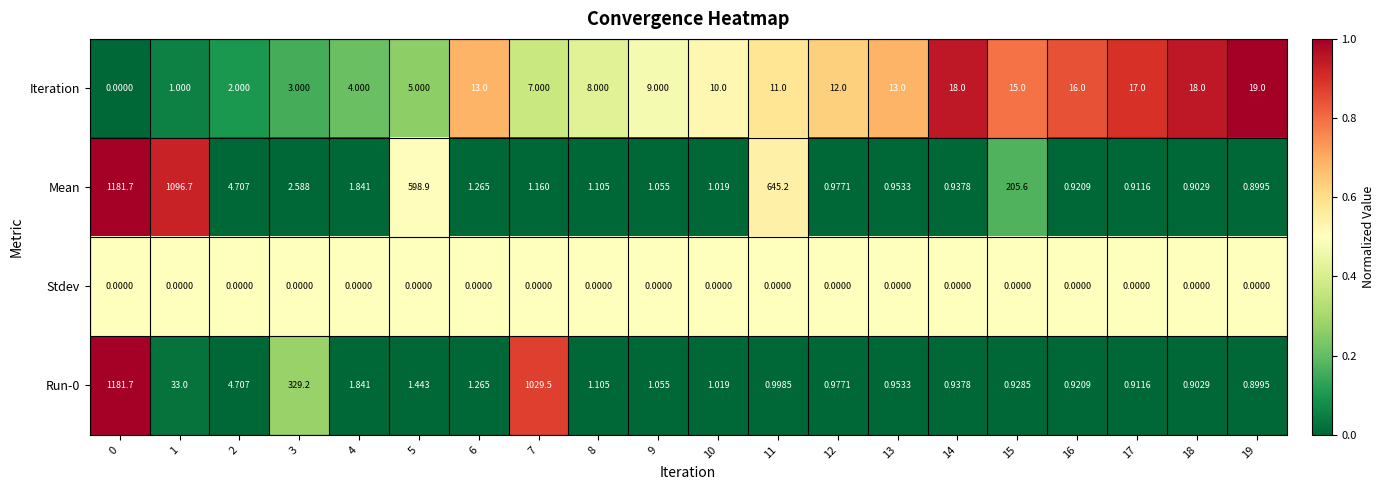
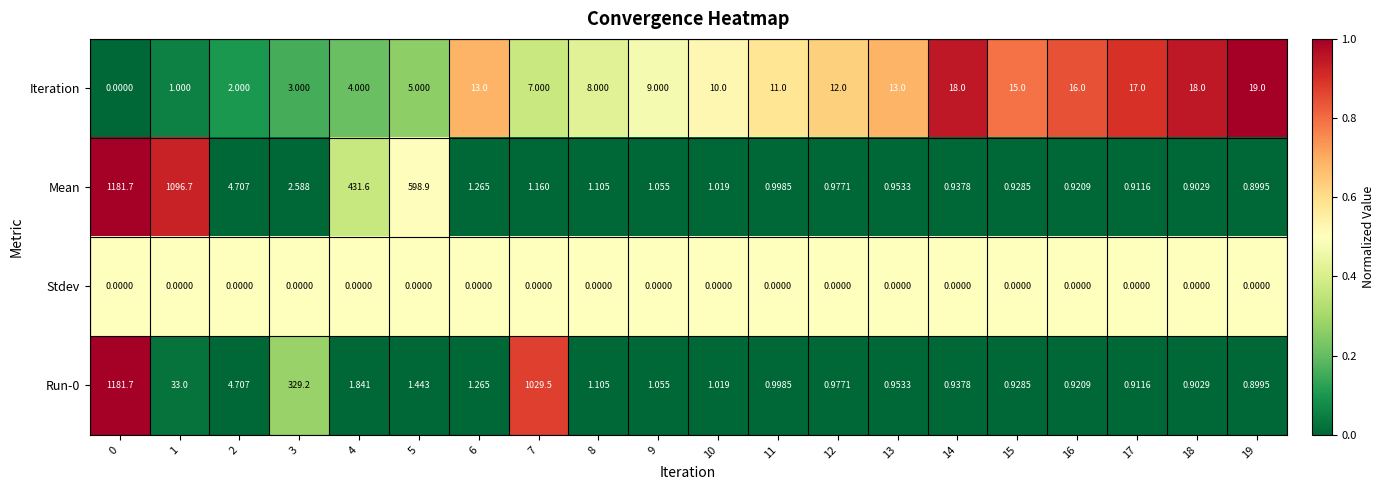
Mean, 4: 1.841 -> 431.6
Mean, 11: 645.2 -> 0.9985
Mean, 15: 205.6 -> 0.9285
